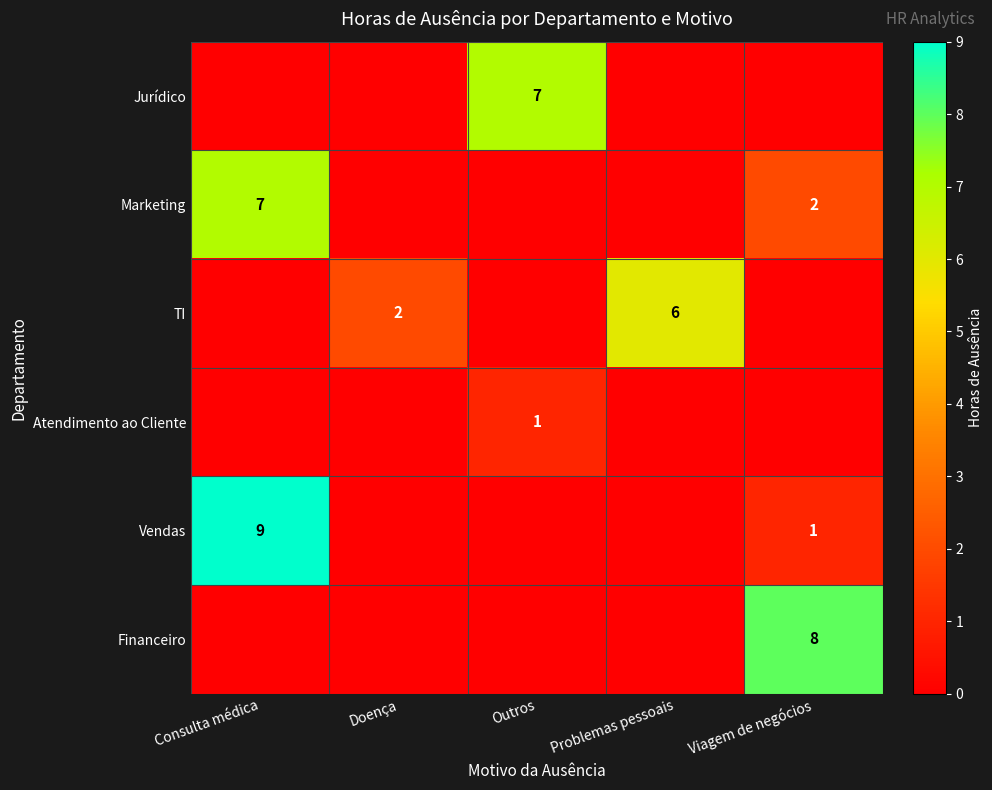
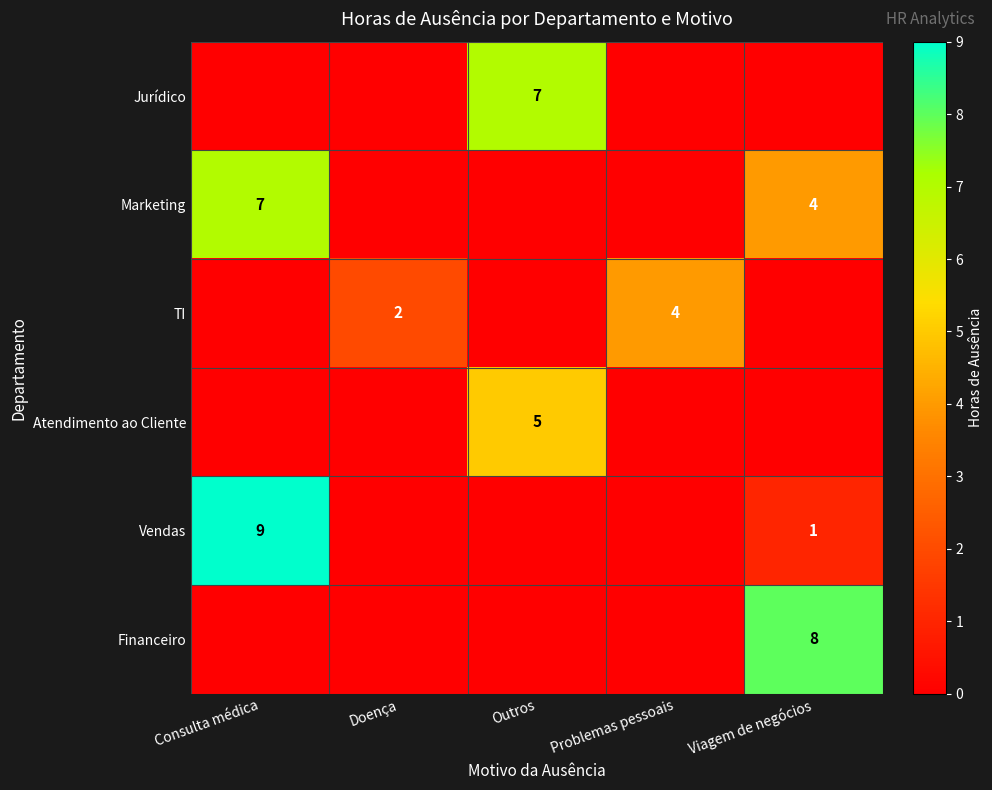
Marketing, Viagem de negócios: 2 -> 4
TI, Problemas pessoais: 6 -> 4
Atendimento ao Cliente, Outros: 1 -> 5
